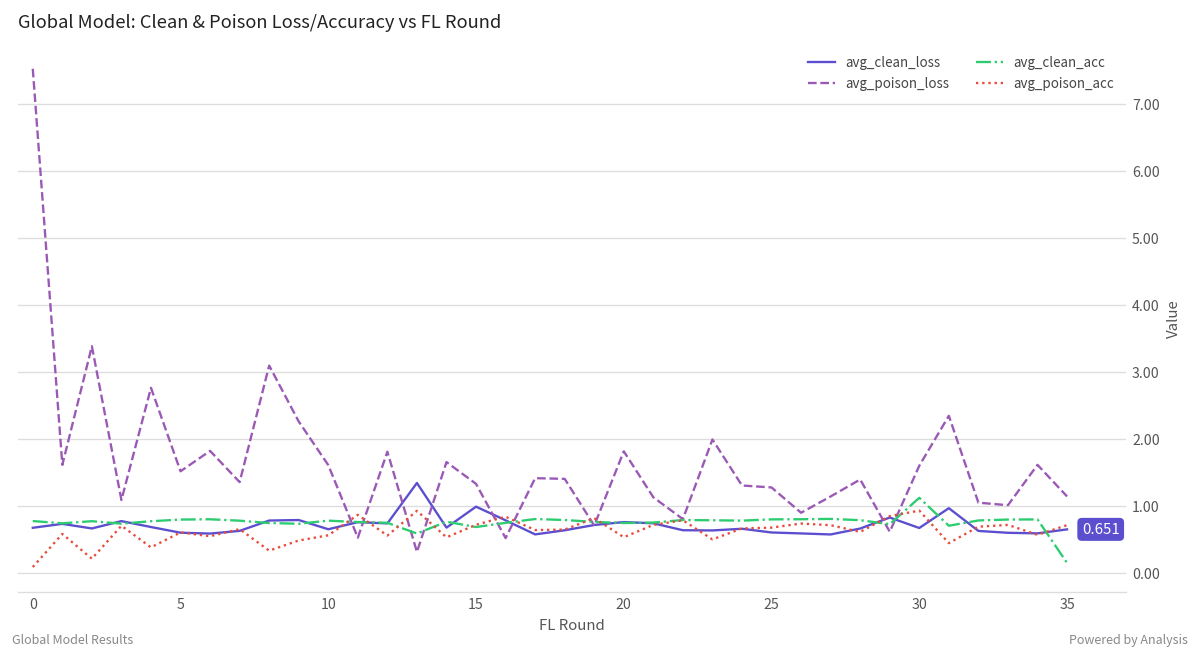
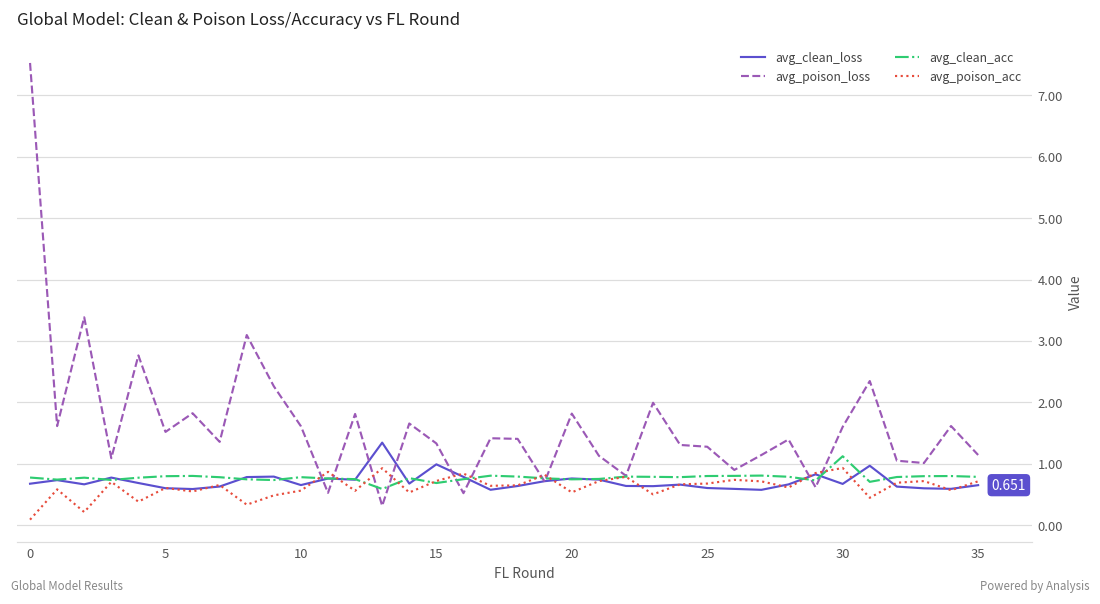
avg_clean_acc, 35: 0.2 -> 0.8
